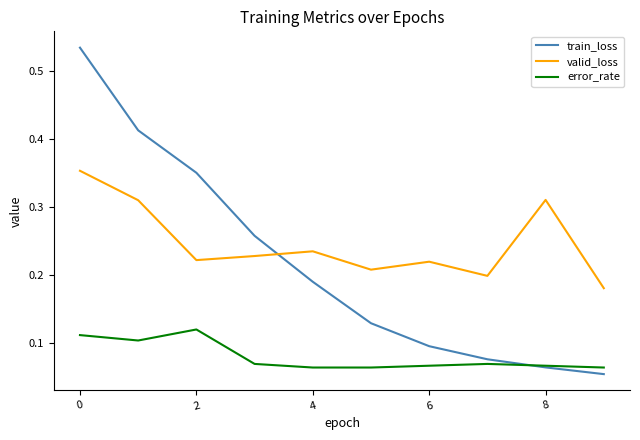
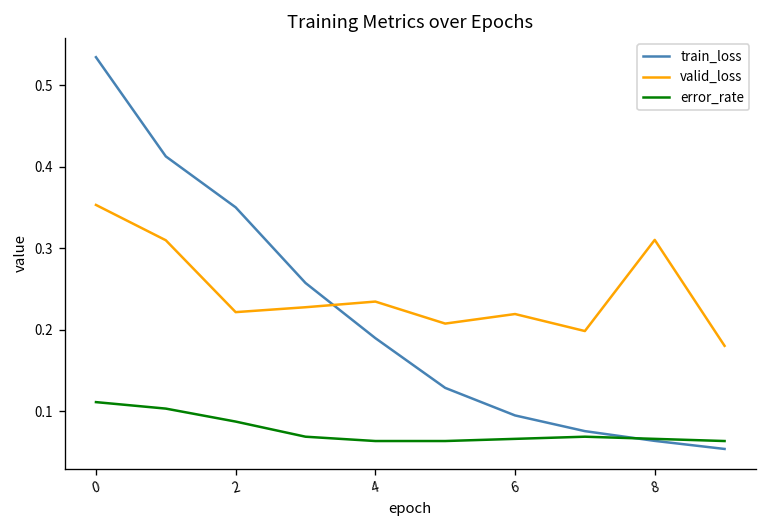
error_rate, 2: 0.12 -> 0.09
